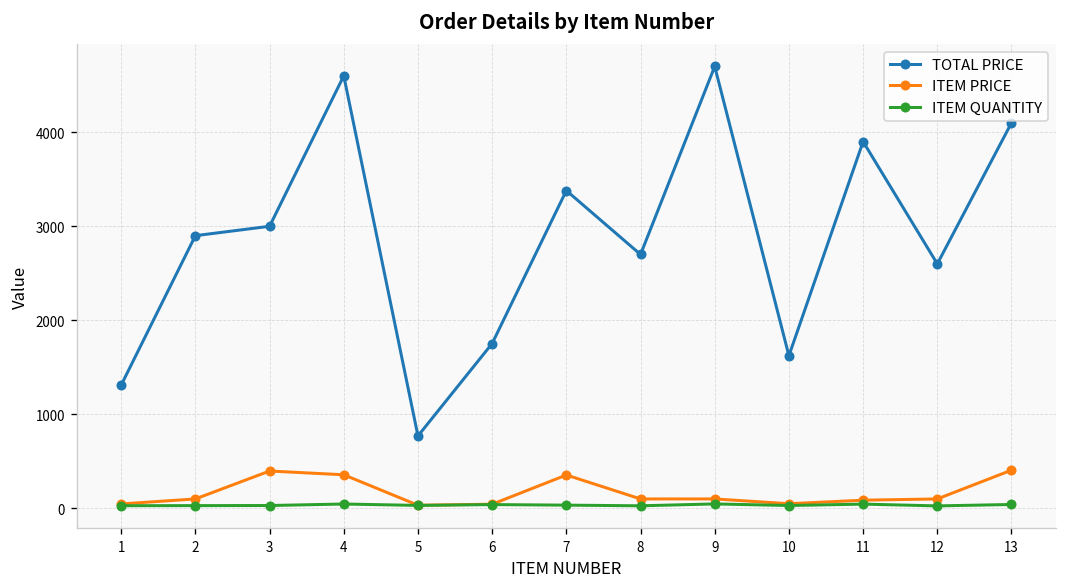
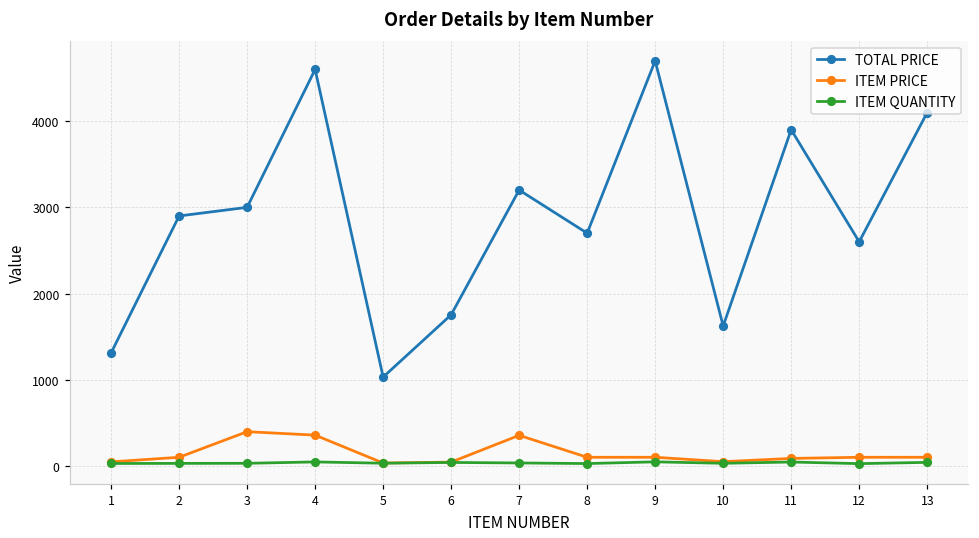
TOTAL PRICE, 5: 800 -> 1000
TOTAL PRICE, 7: 3400 -> 3200
ITEM PRICE, 13: 400 -> 100
